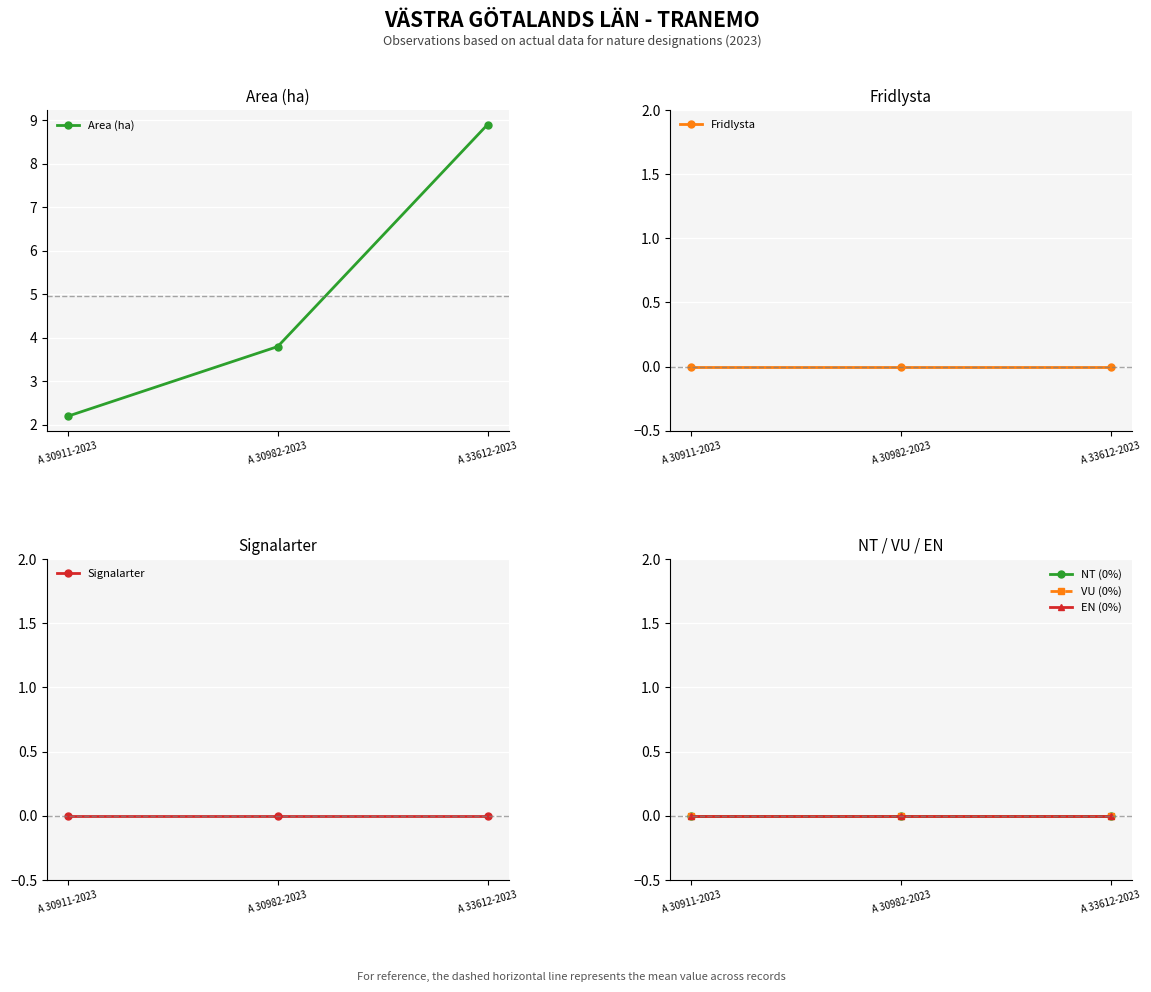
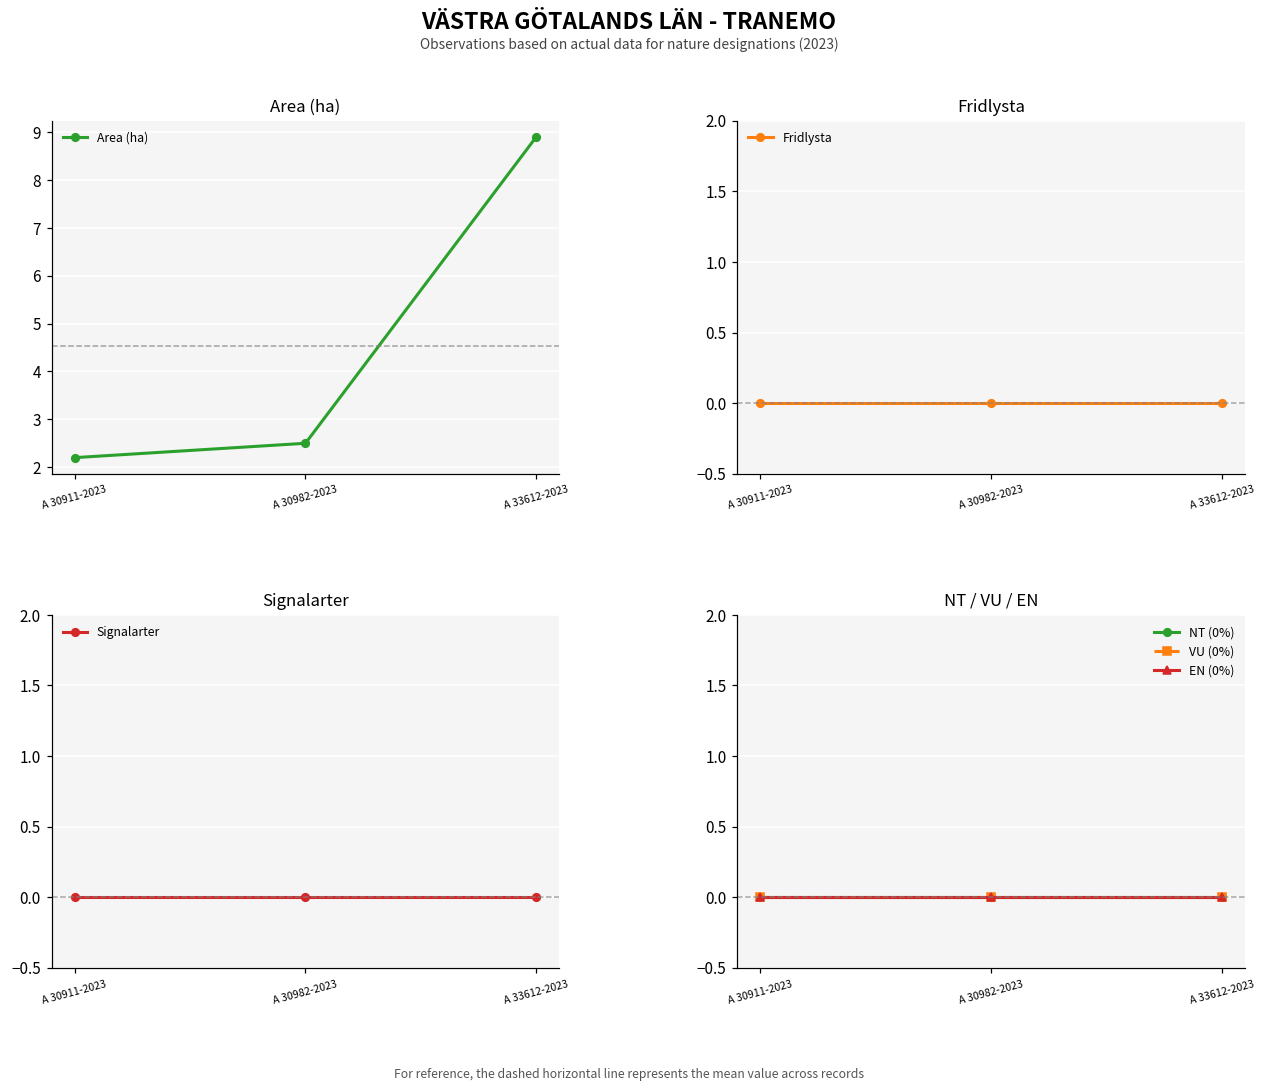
Area (ha), A 30982-2023: 3.8 -> 2.5
